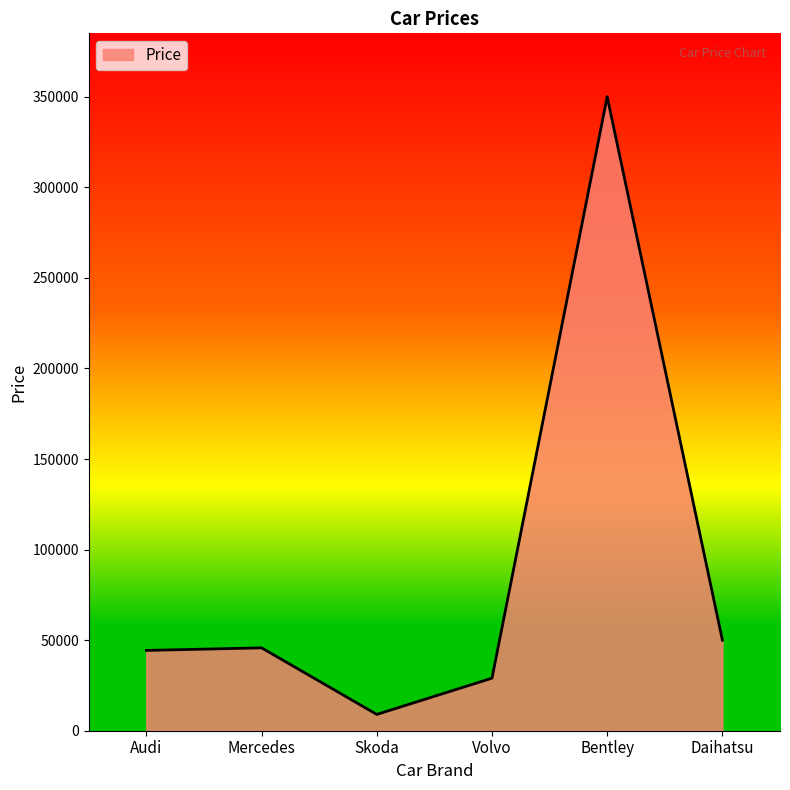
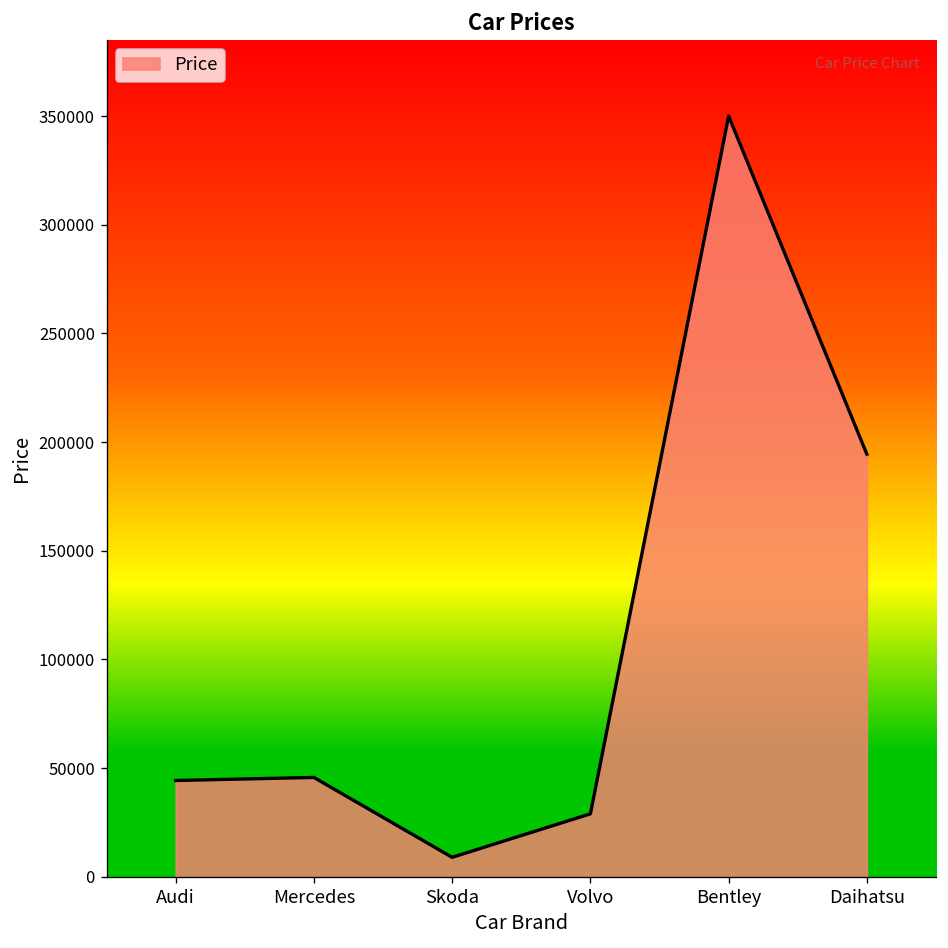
Daihatsu: 50000 -> 194000
